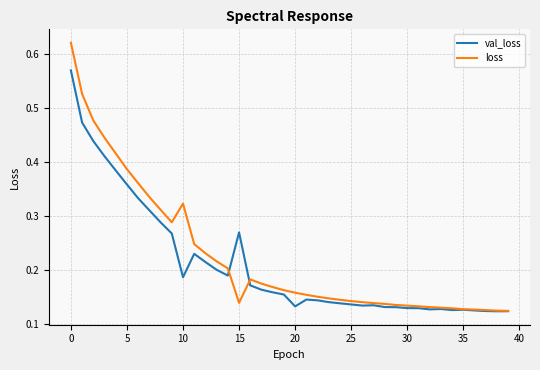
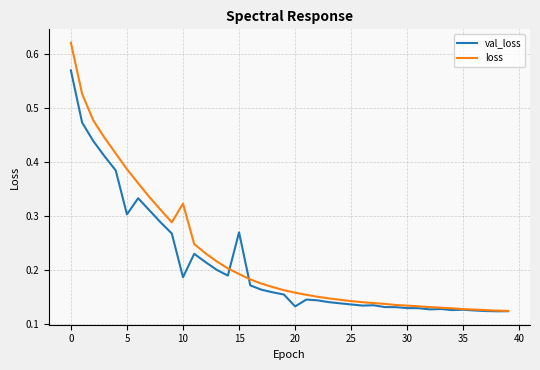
val_loss, 5: 0.36 -> 0.30
loss, 15: 0.14 -> 0.19
